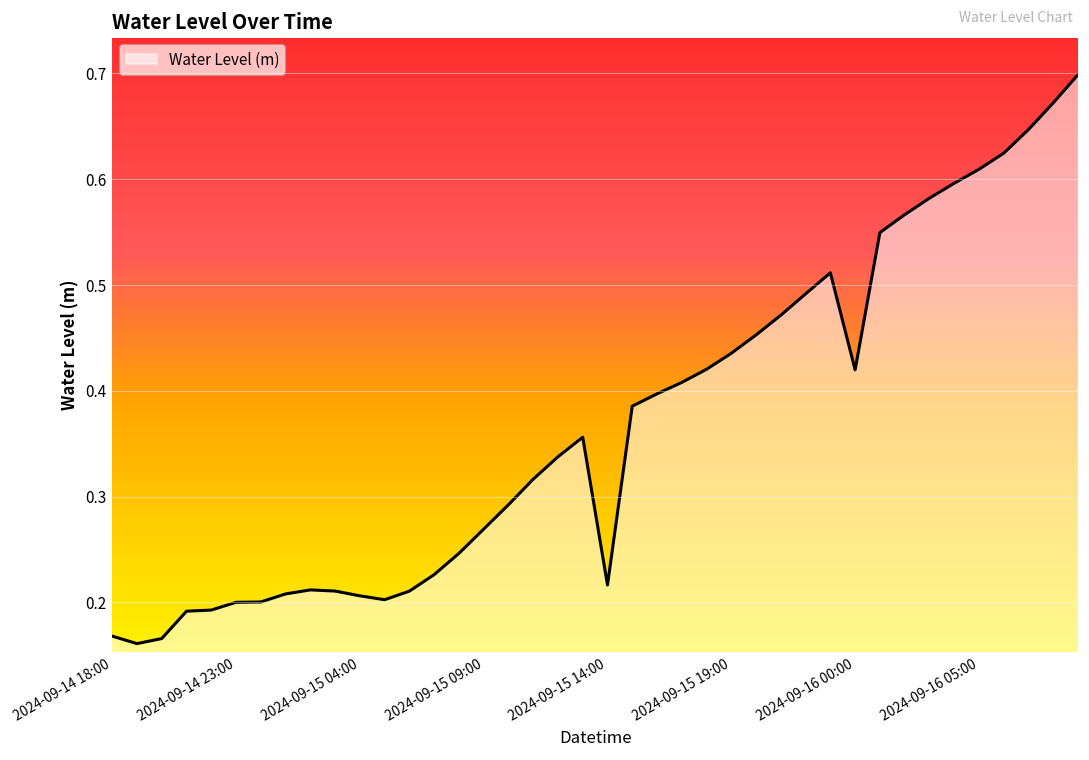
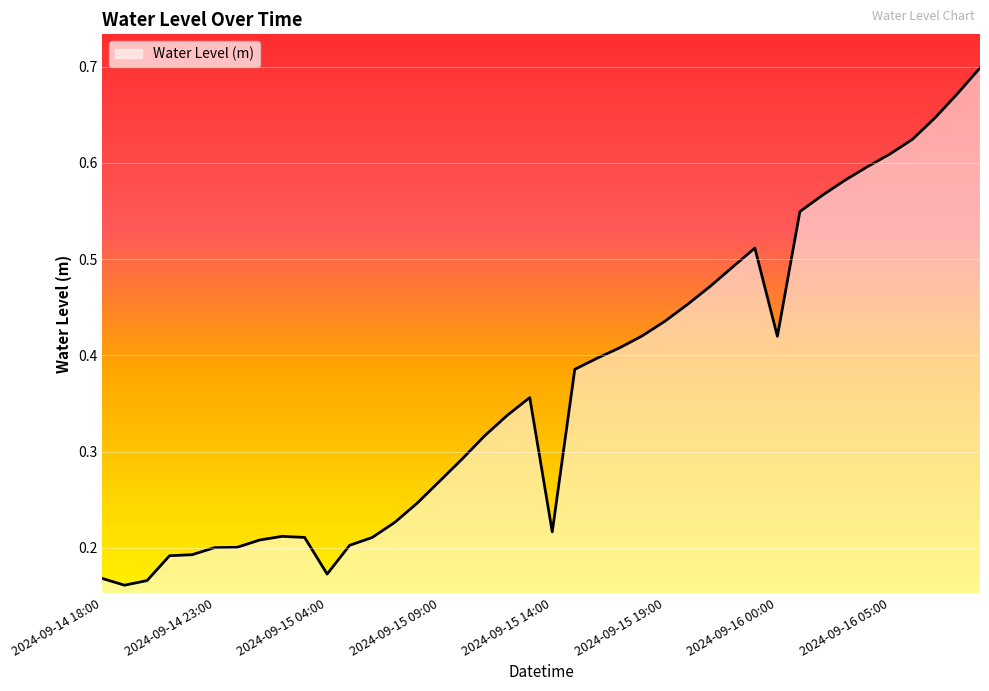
2024-09-15 04:00: 0.21 -> 0.17
